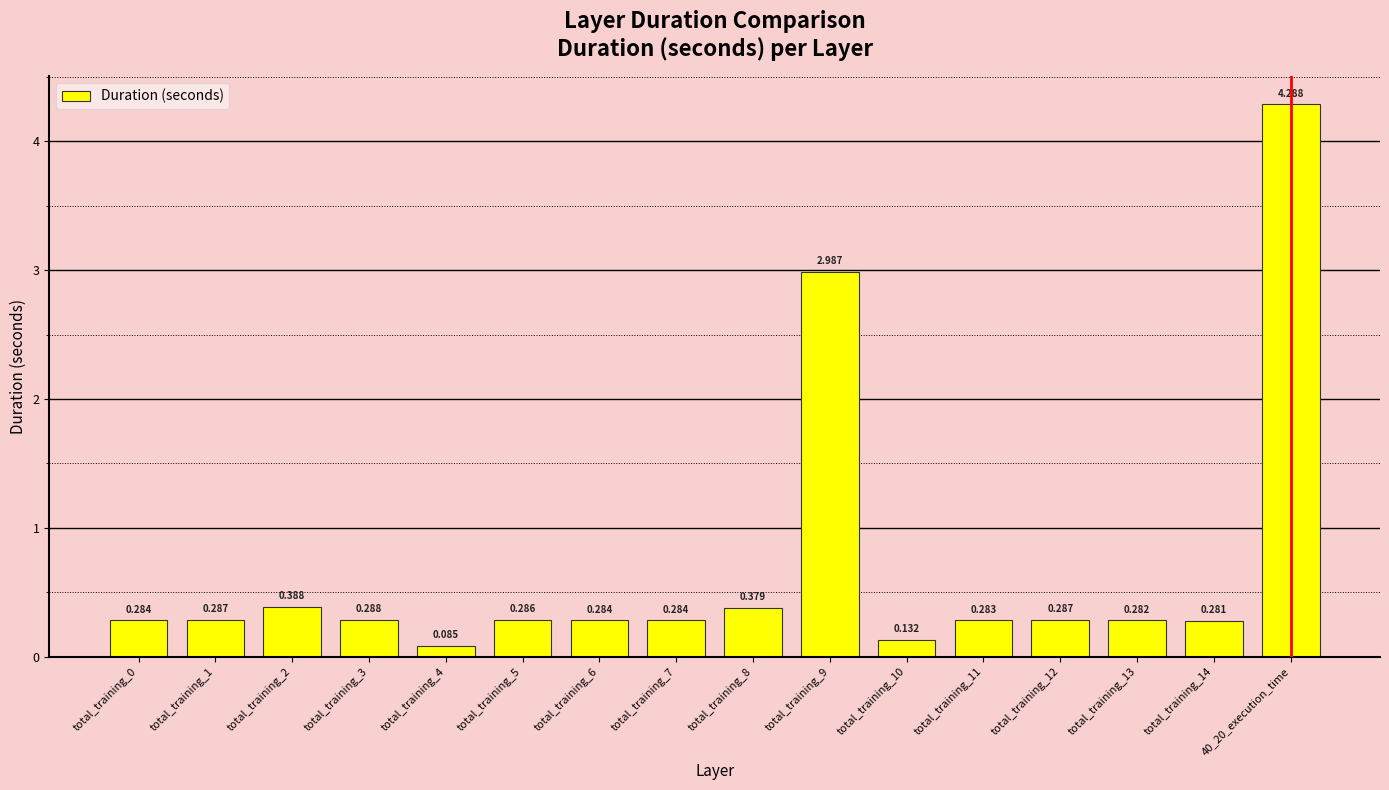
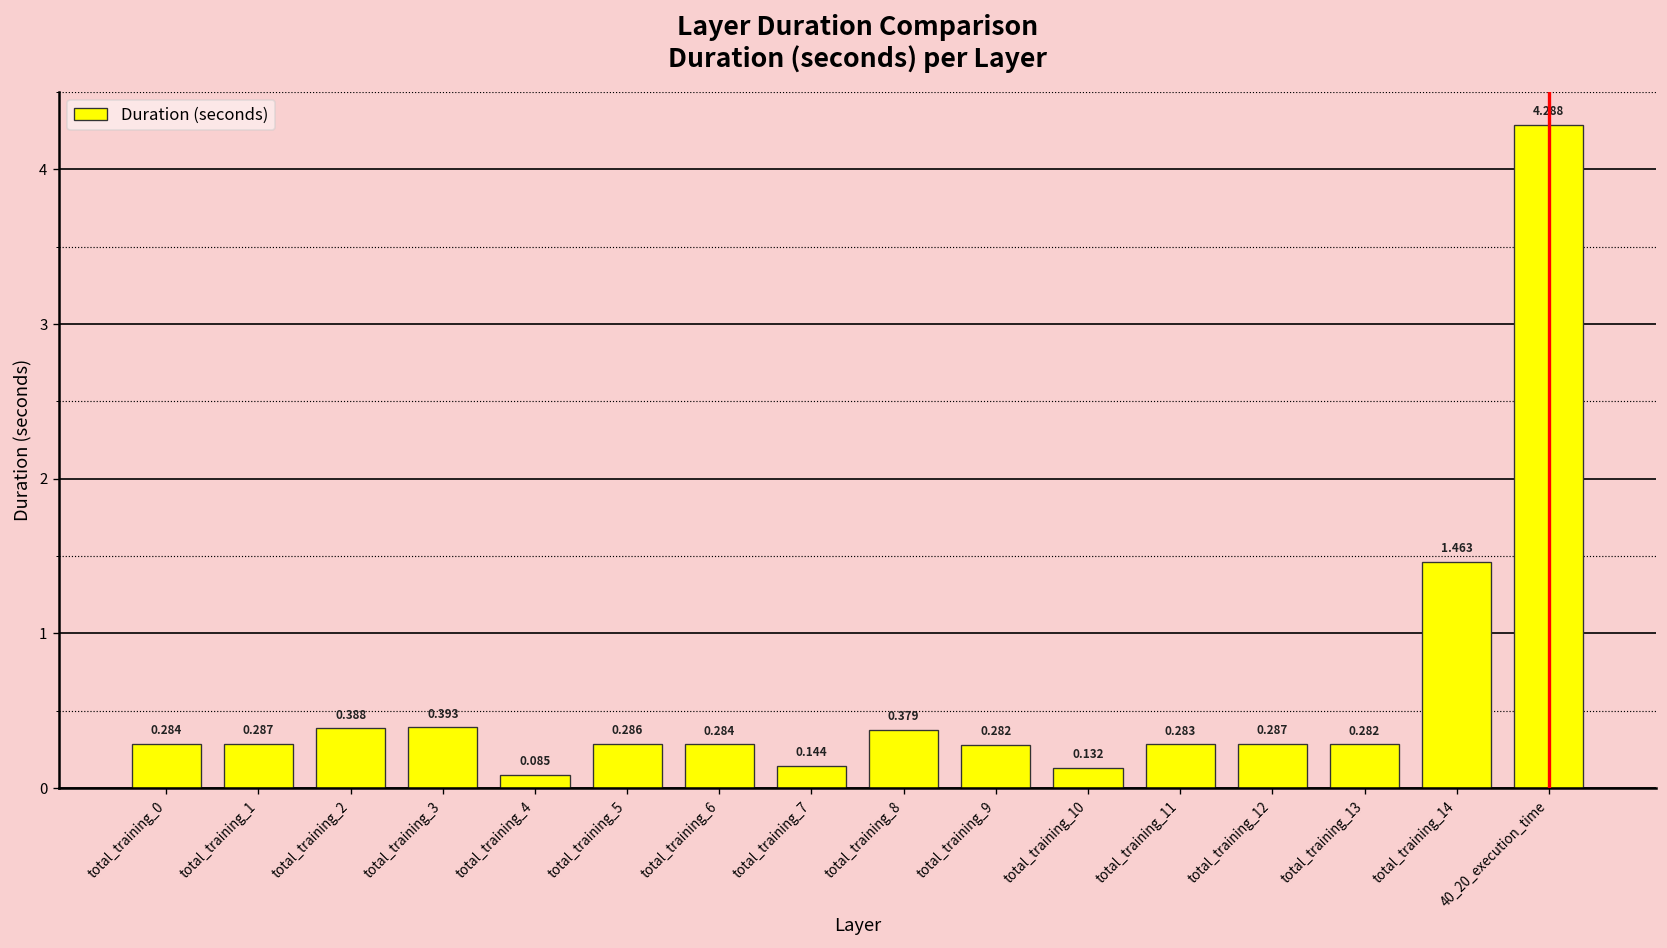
total_training_3: 0.288 -> 0.393
total_training_7: 0.284 -> 0.144
total_training_9: 2.987 -> 0.282
total_training_14: 0.281 -> 1.463
